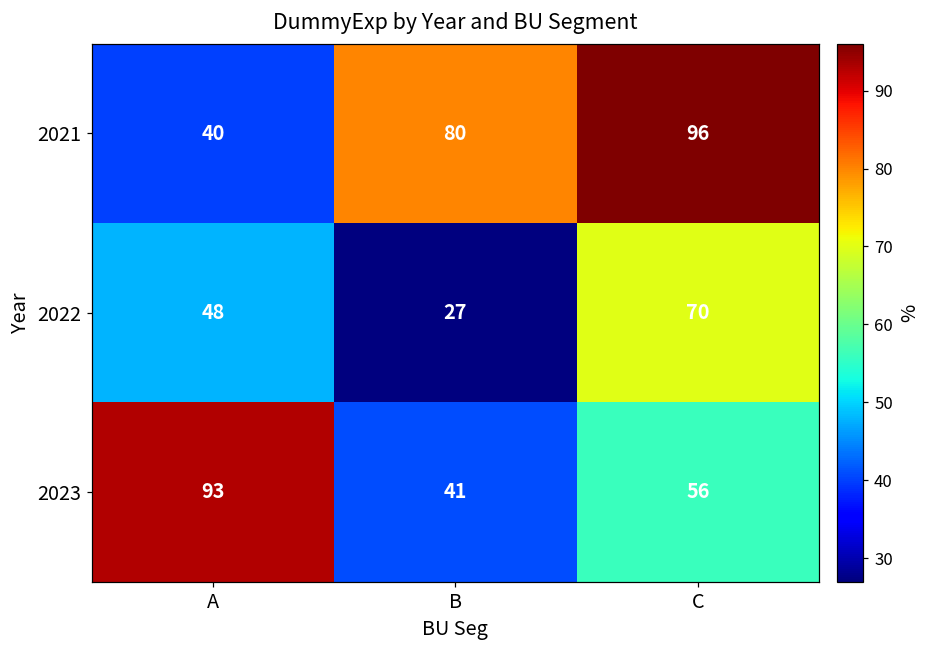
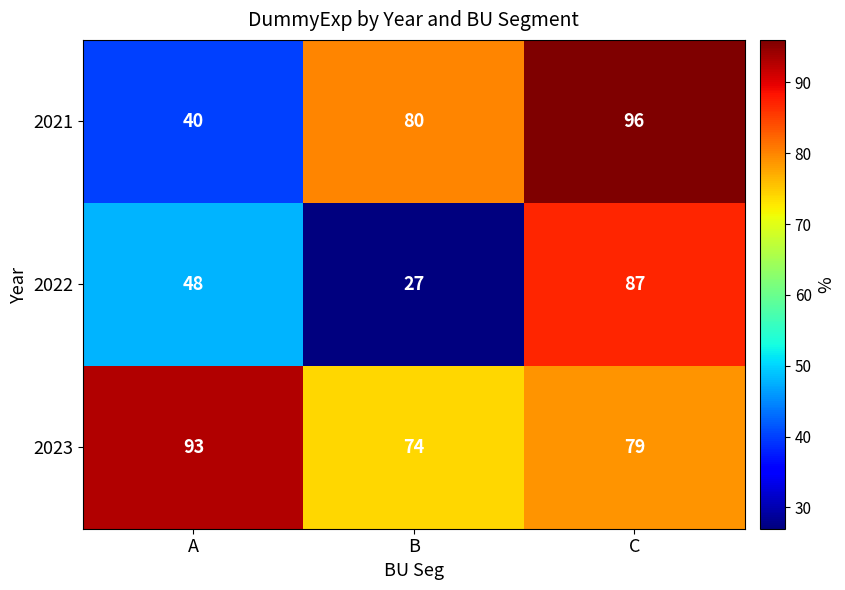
2022, C: 70 -> 87
2023, B: 41 -> 74
2023, C: 56 -> 79
